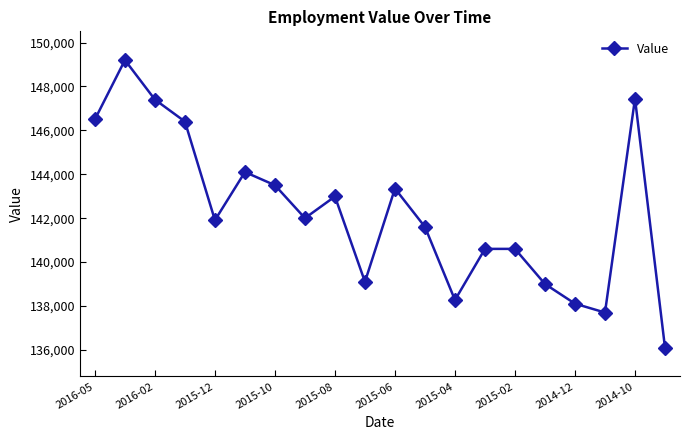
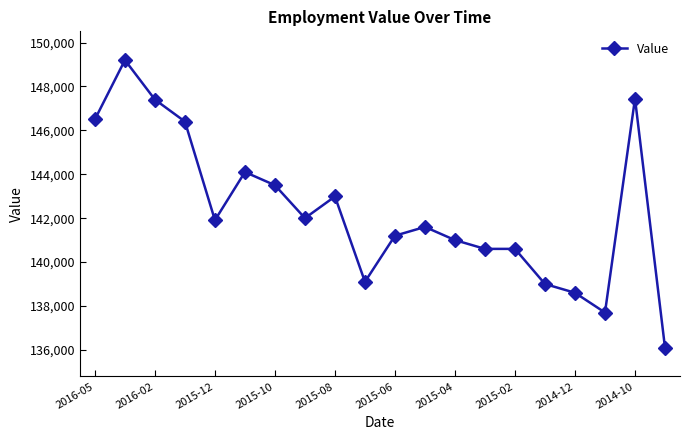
2015-06: 143,300 -> 141,200
2015-04: 138,300 -> 141,000
2014-12: 138,100 -> 138,600
